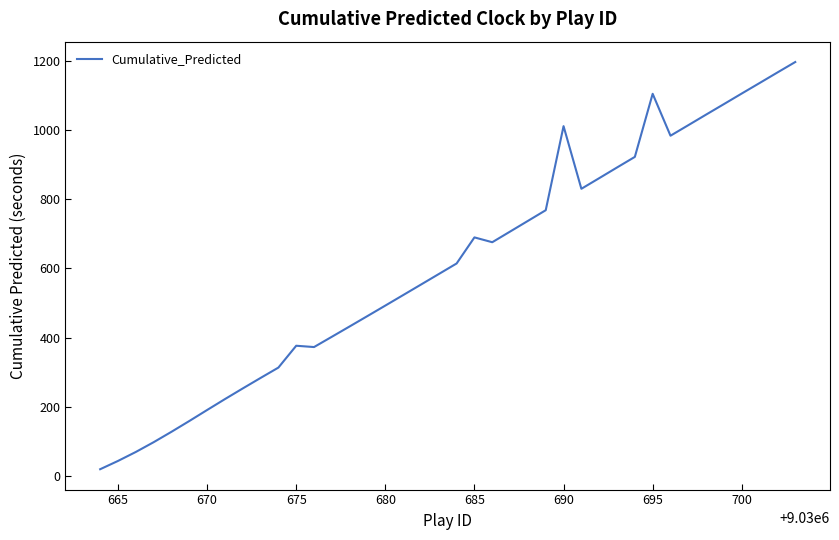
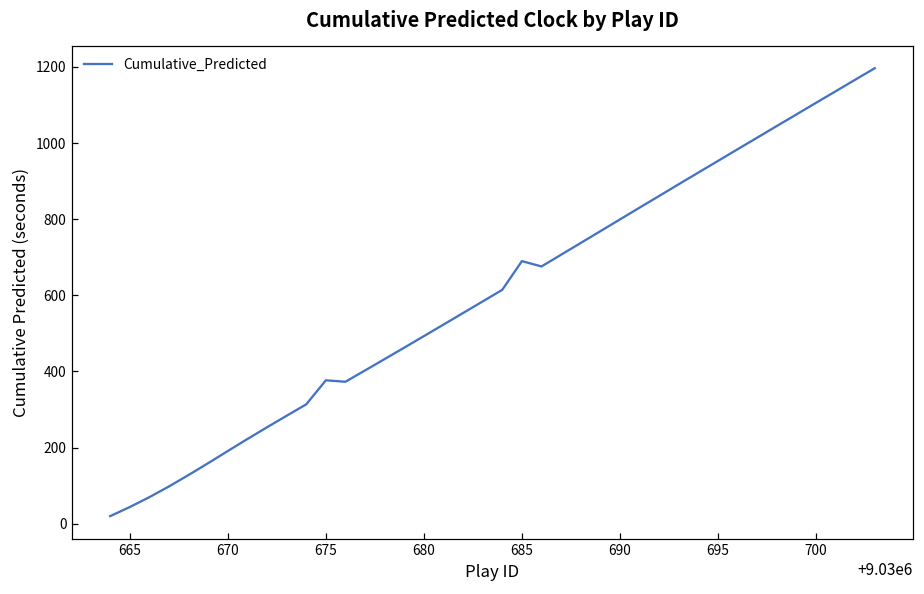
690: 1010 -> 800
695: 1100 -> 950
